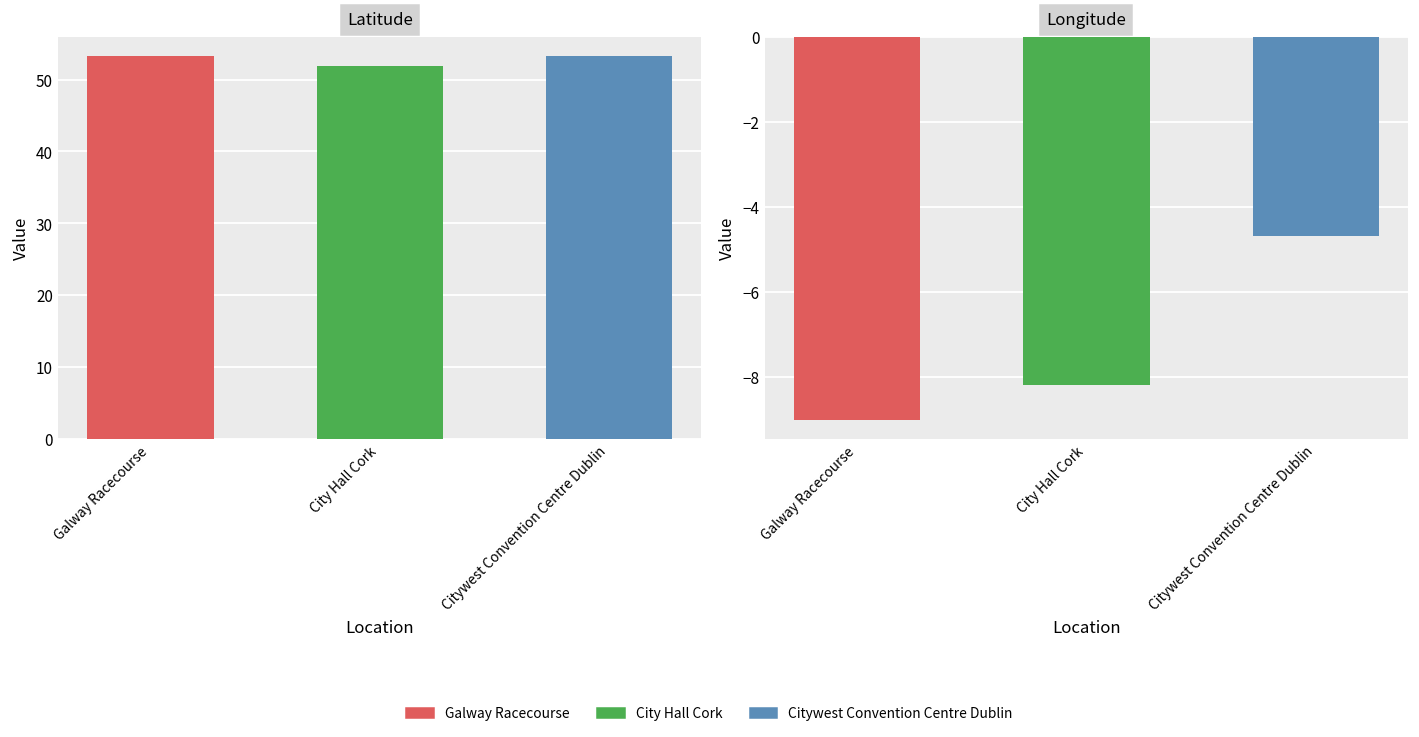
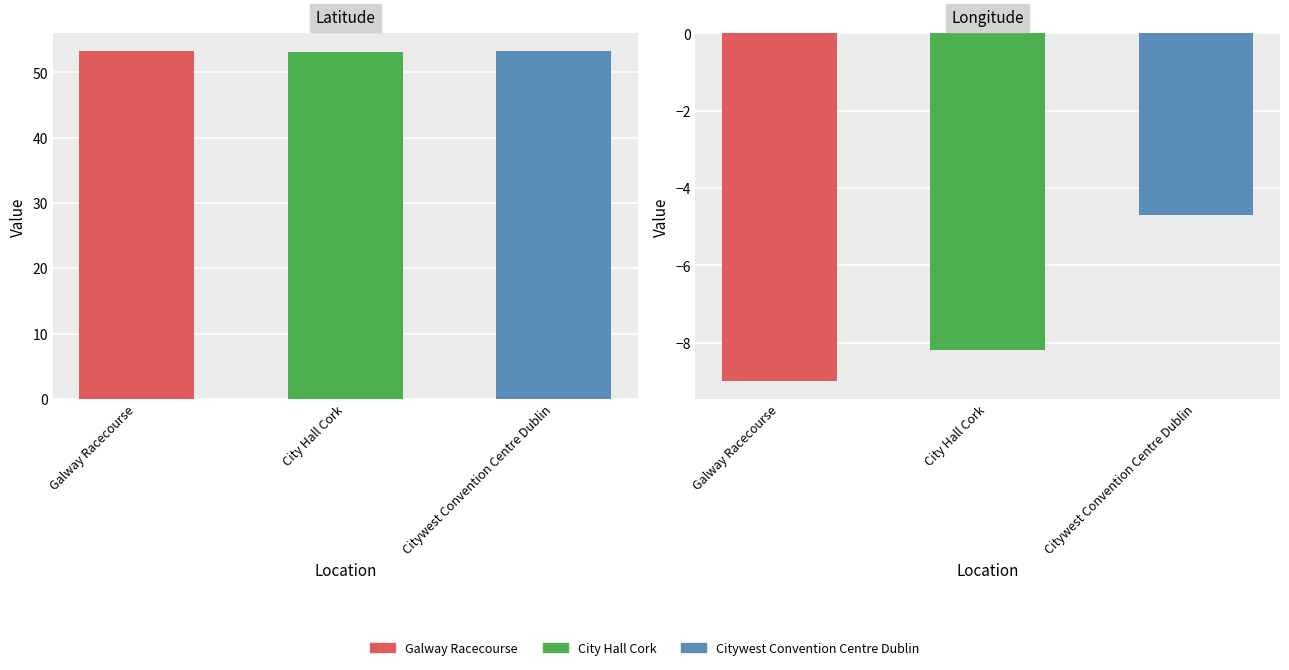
Latitude, City Hall Cork: 52 -> 53
